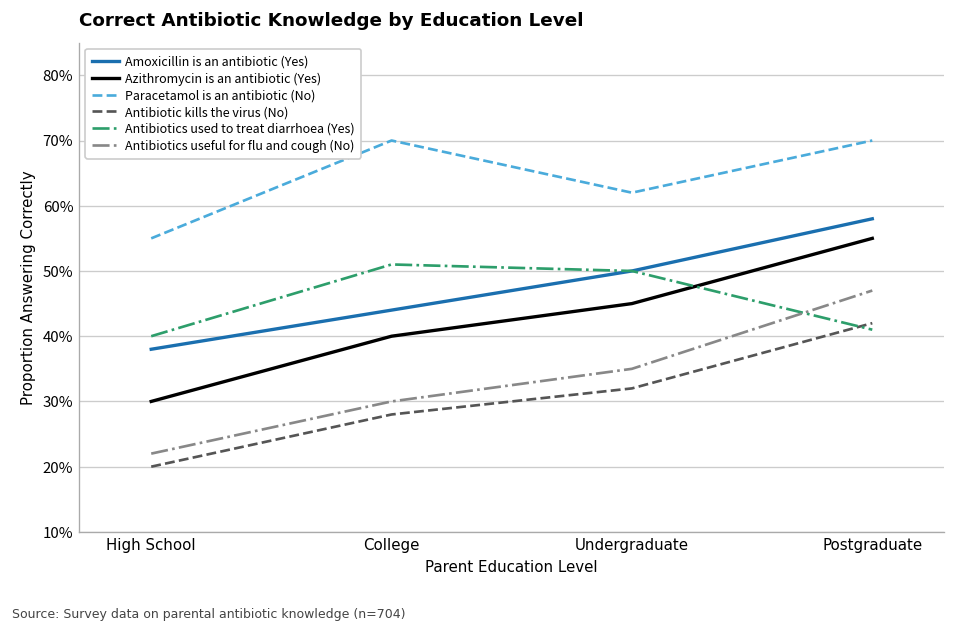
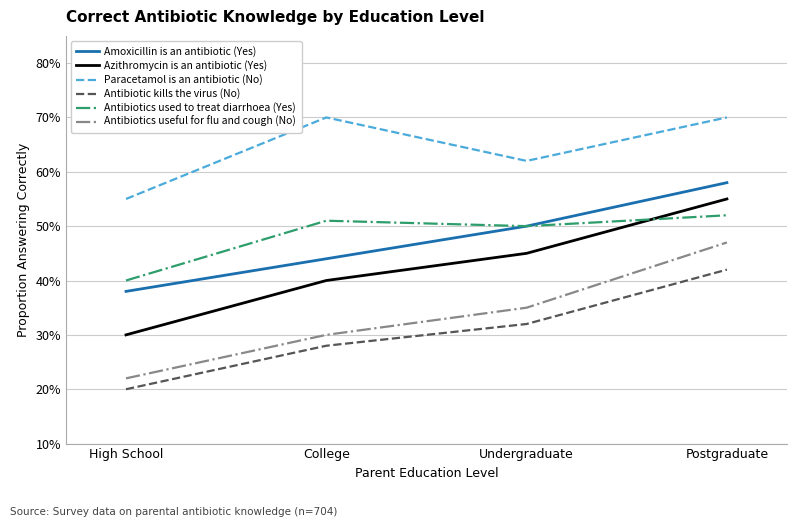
Antibiotics used to treat diarrhoea (Yes), Postgraduate: 41% -> 52%
